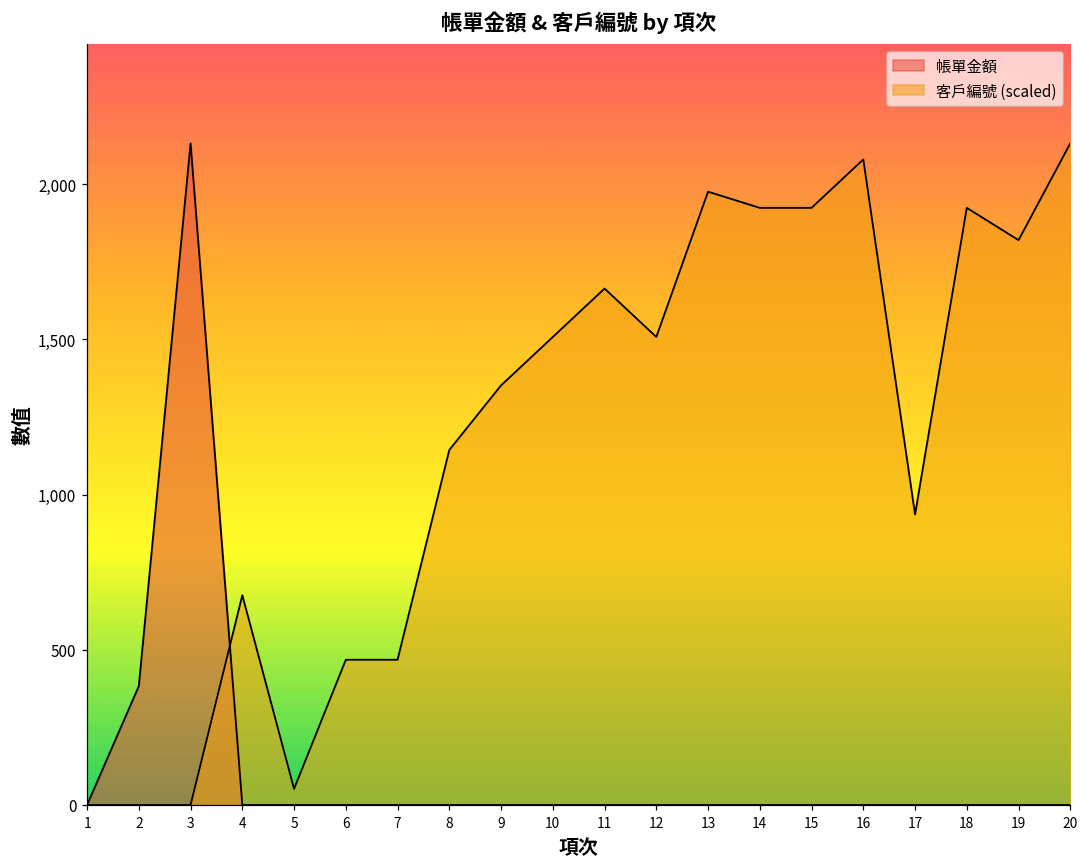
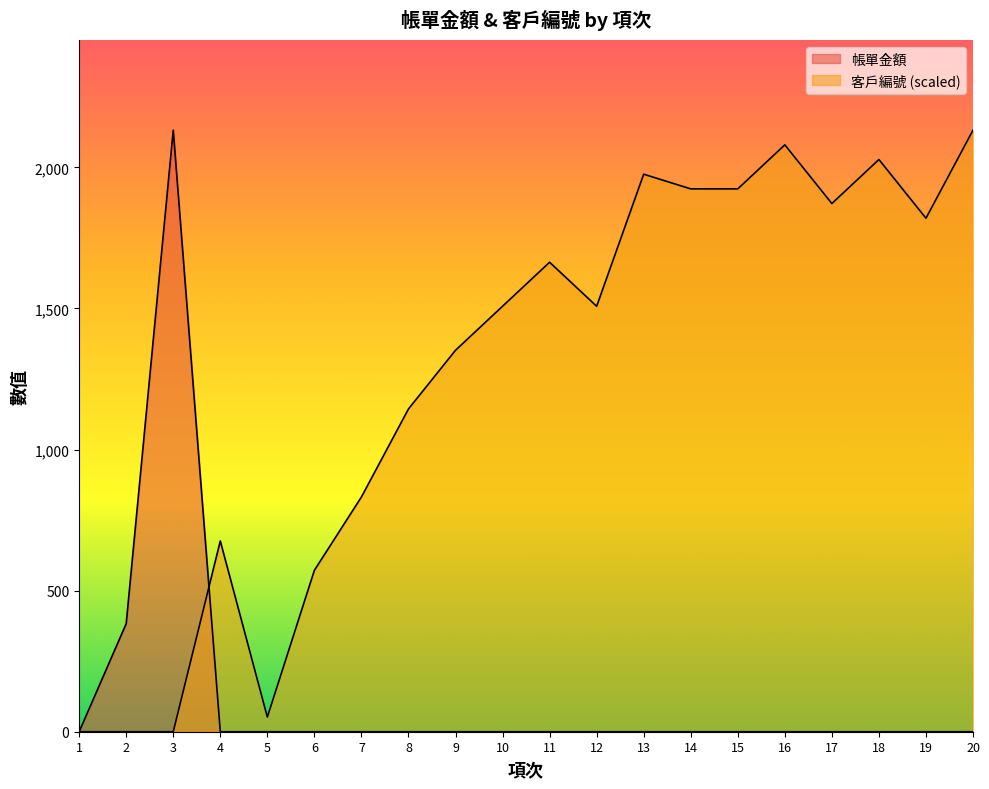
客戶編號 (scaled), 6: 470 -> 570
客戶編號 (scaled), 7: 470 -> 830
客戶編號 (scaled), 17: 940 -> 1,870
客戶編號 (scaled), 18: 1,920 -> 2,030
